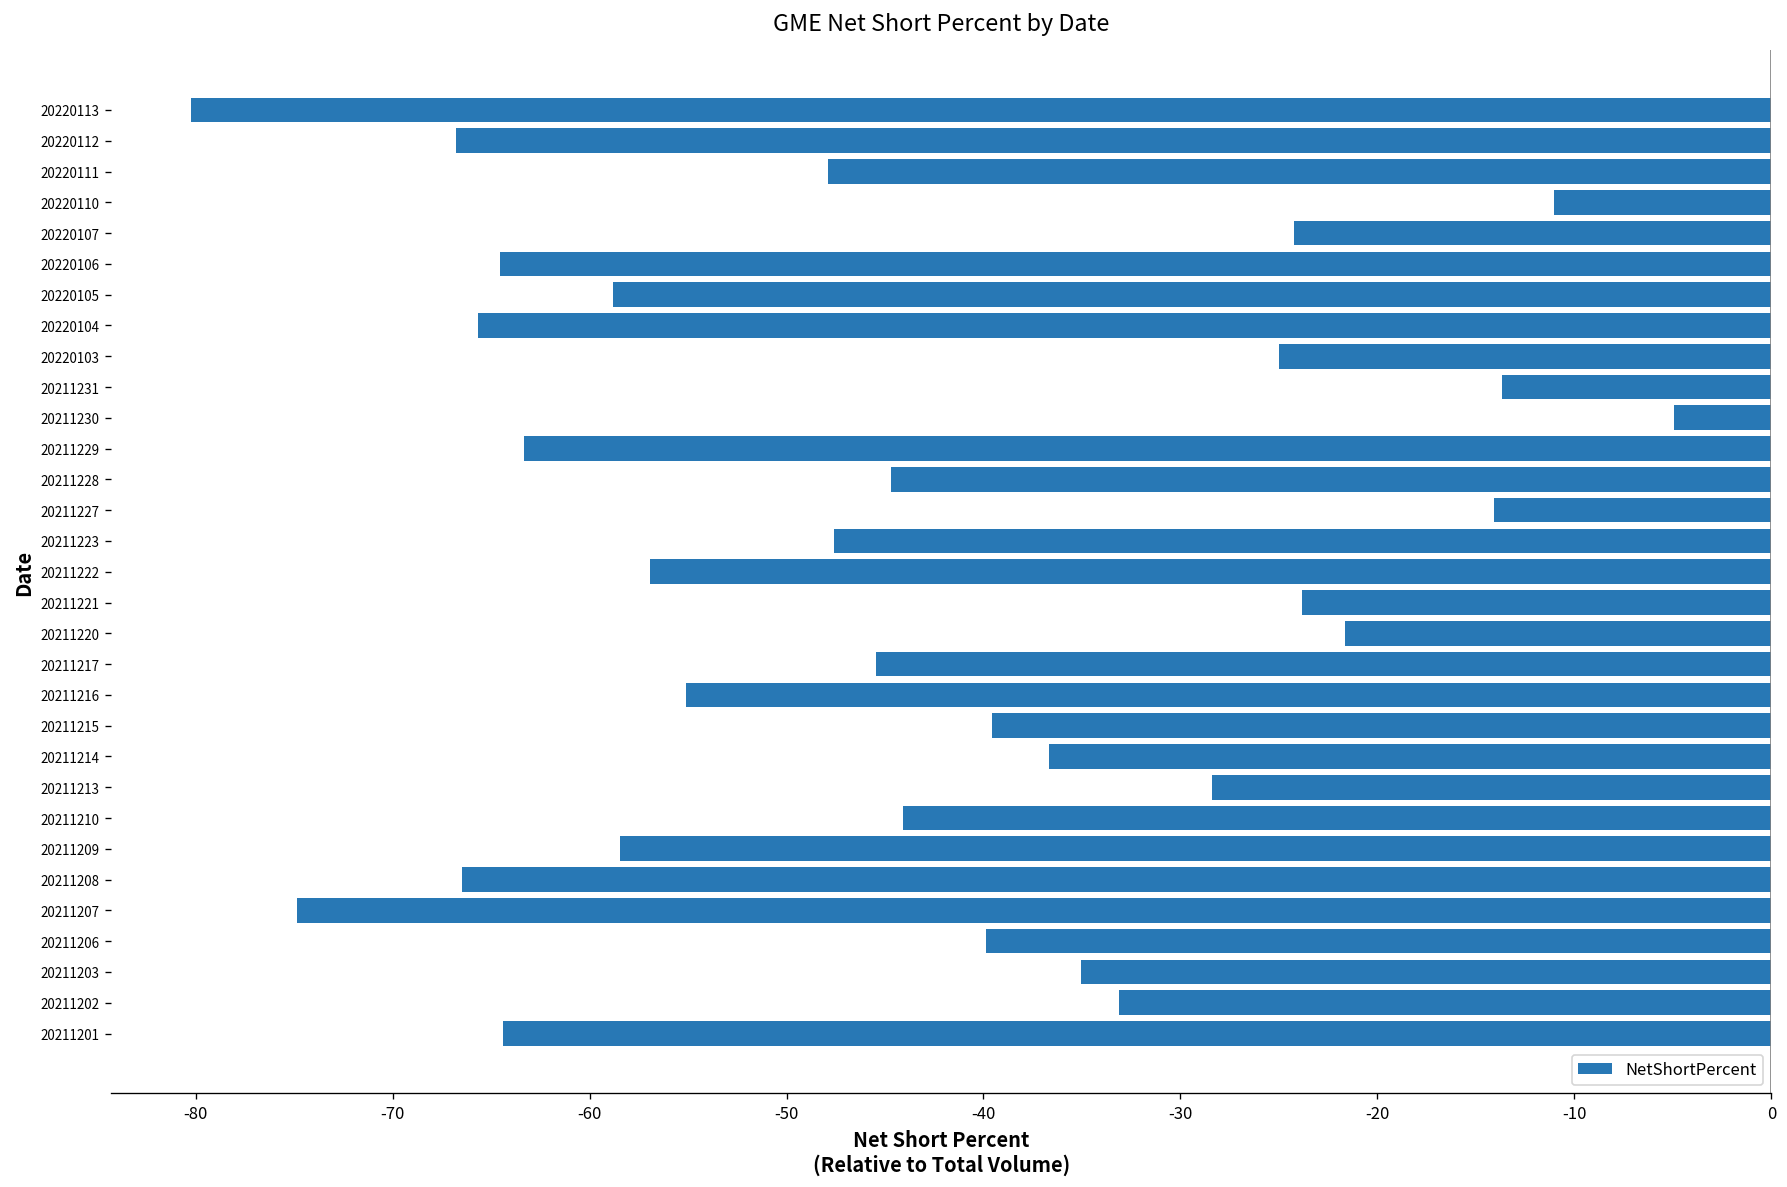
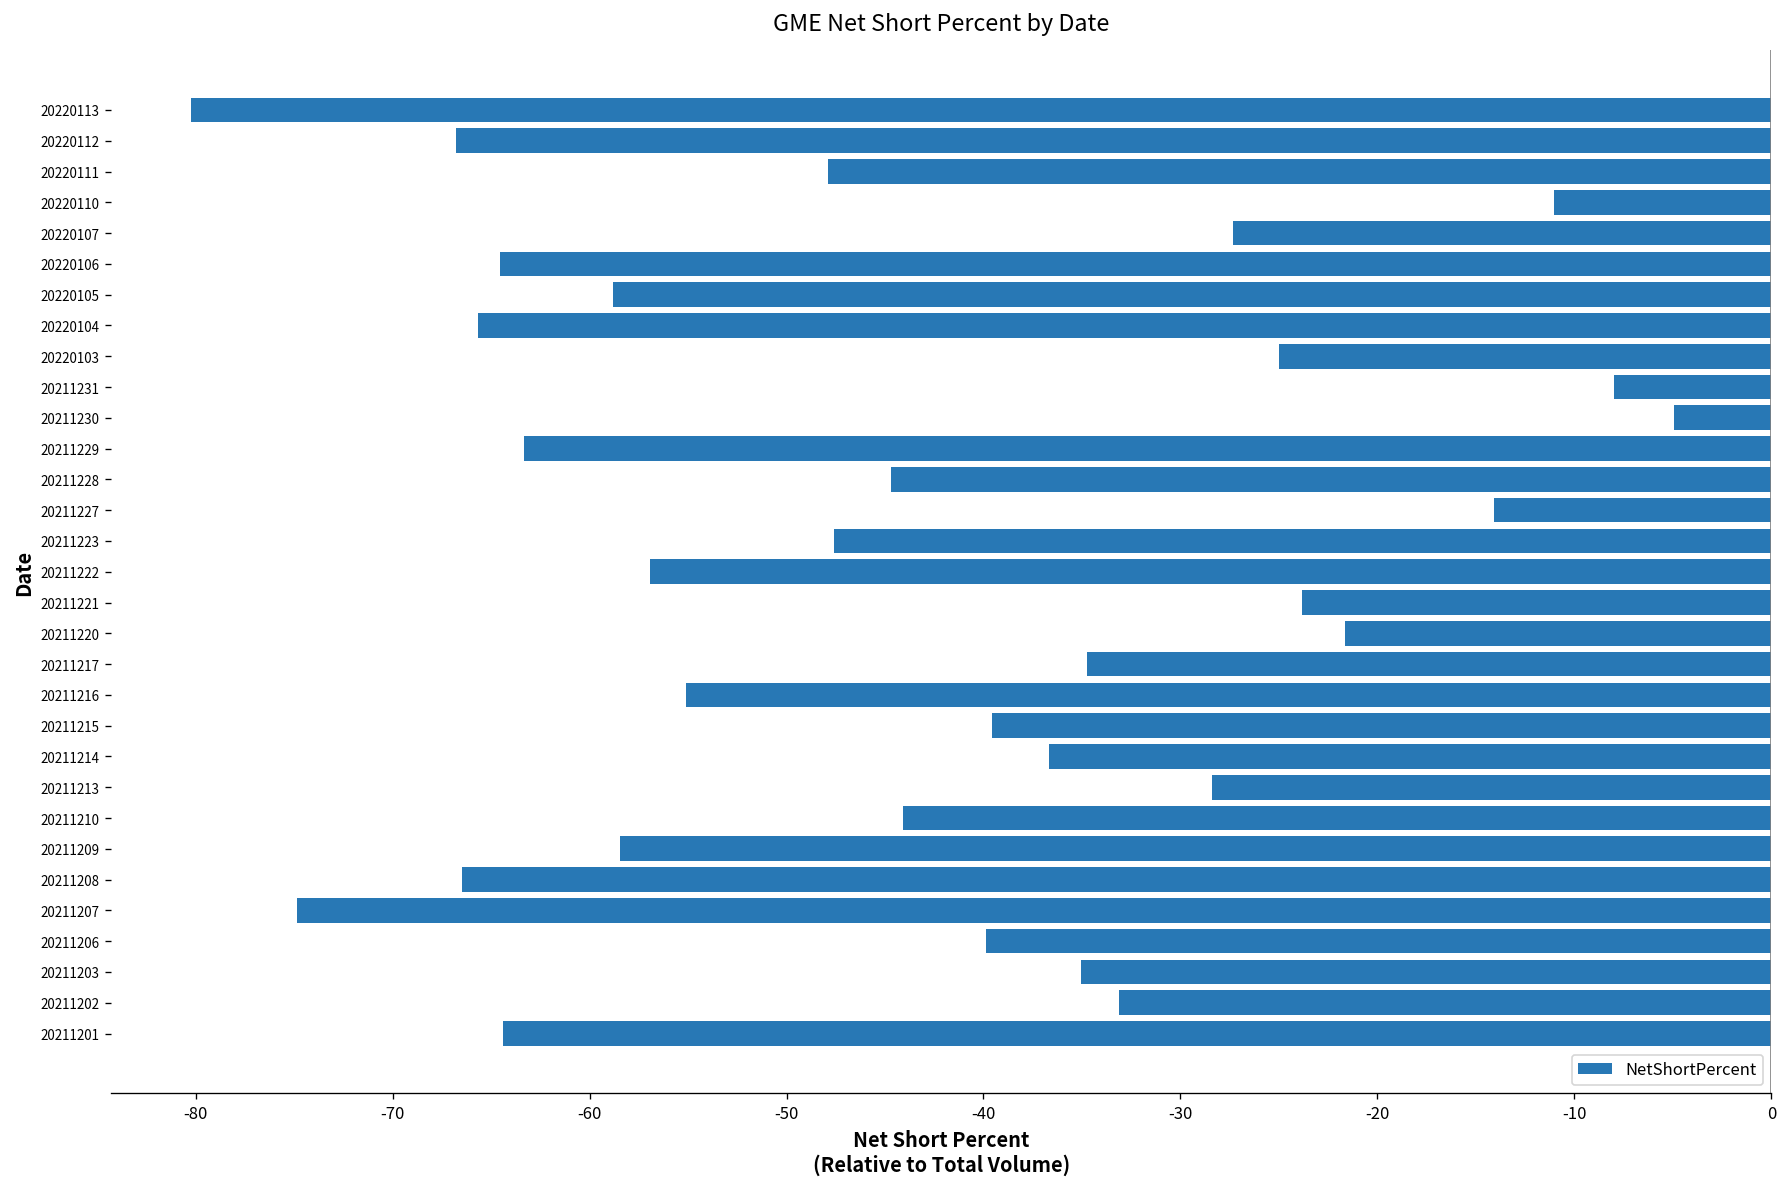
20220107: -24.3 -> -27.3
20211231: -13.7 -> -8.0
20211217: -45.5 -> -34.7
